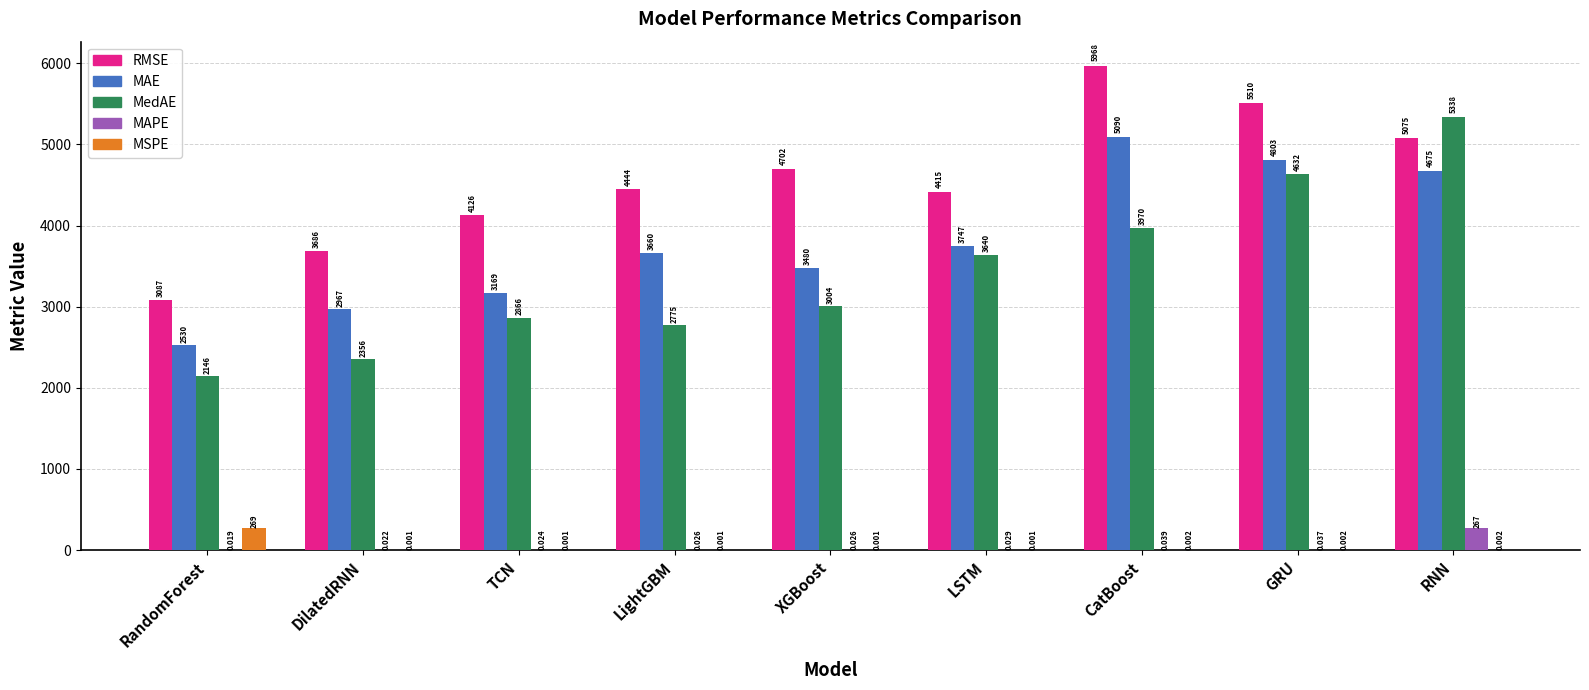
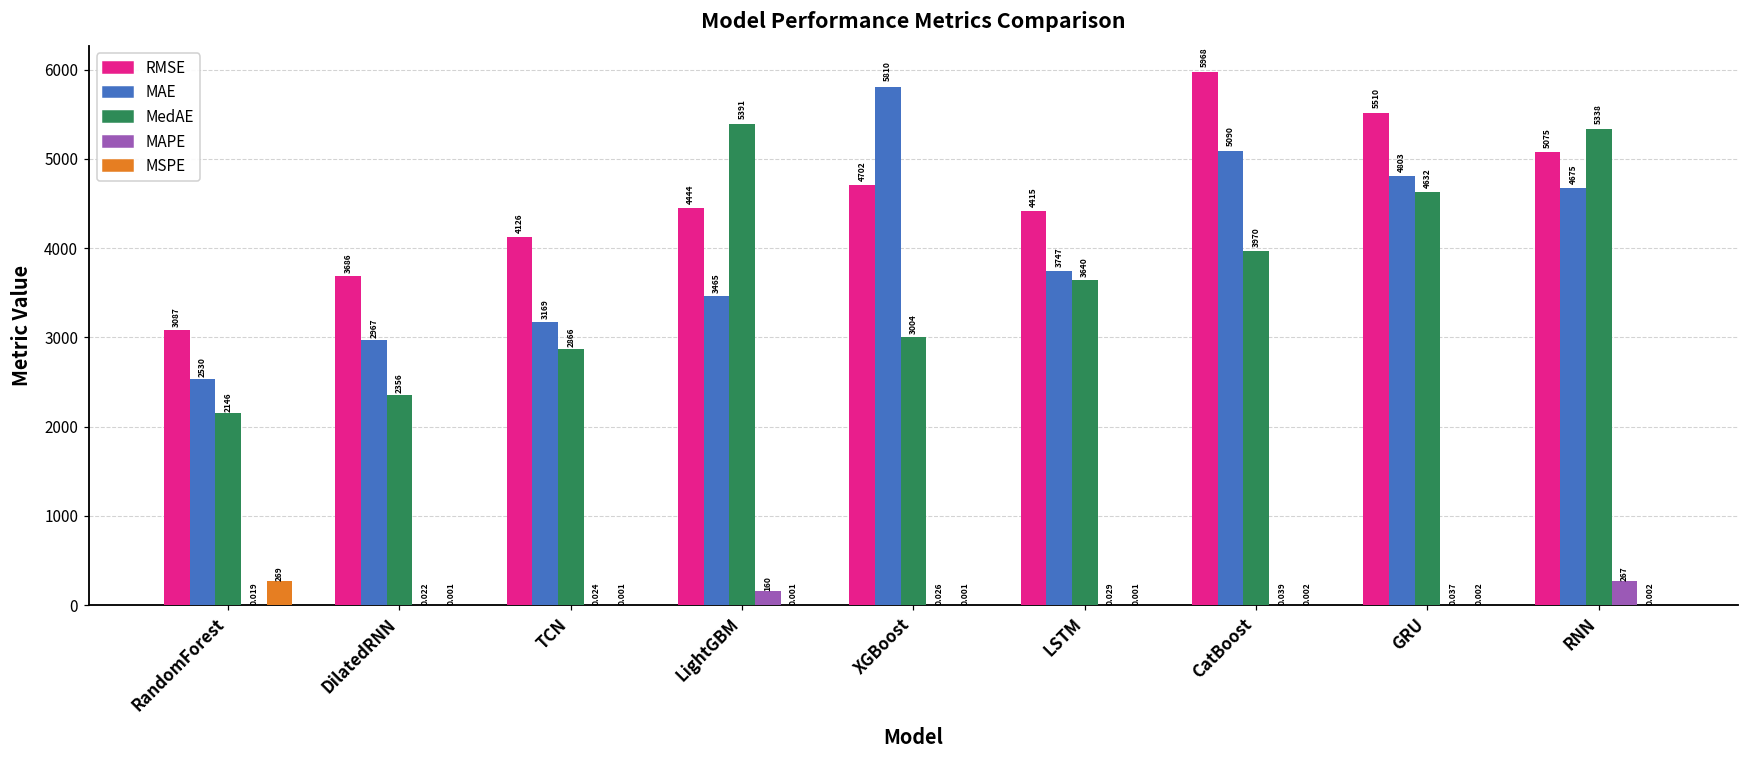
MAE, LightGBM: 3660 -> 3465
MedAE, LightGBM: 2775 -> 5391
MAPE, LightGBM: 0.026 -> 160
MAE, XGBoost: 3480 -> 5810
